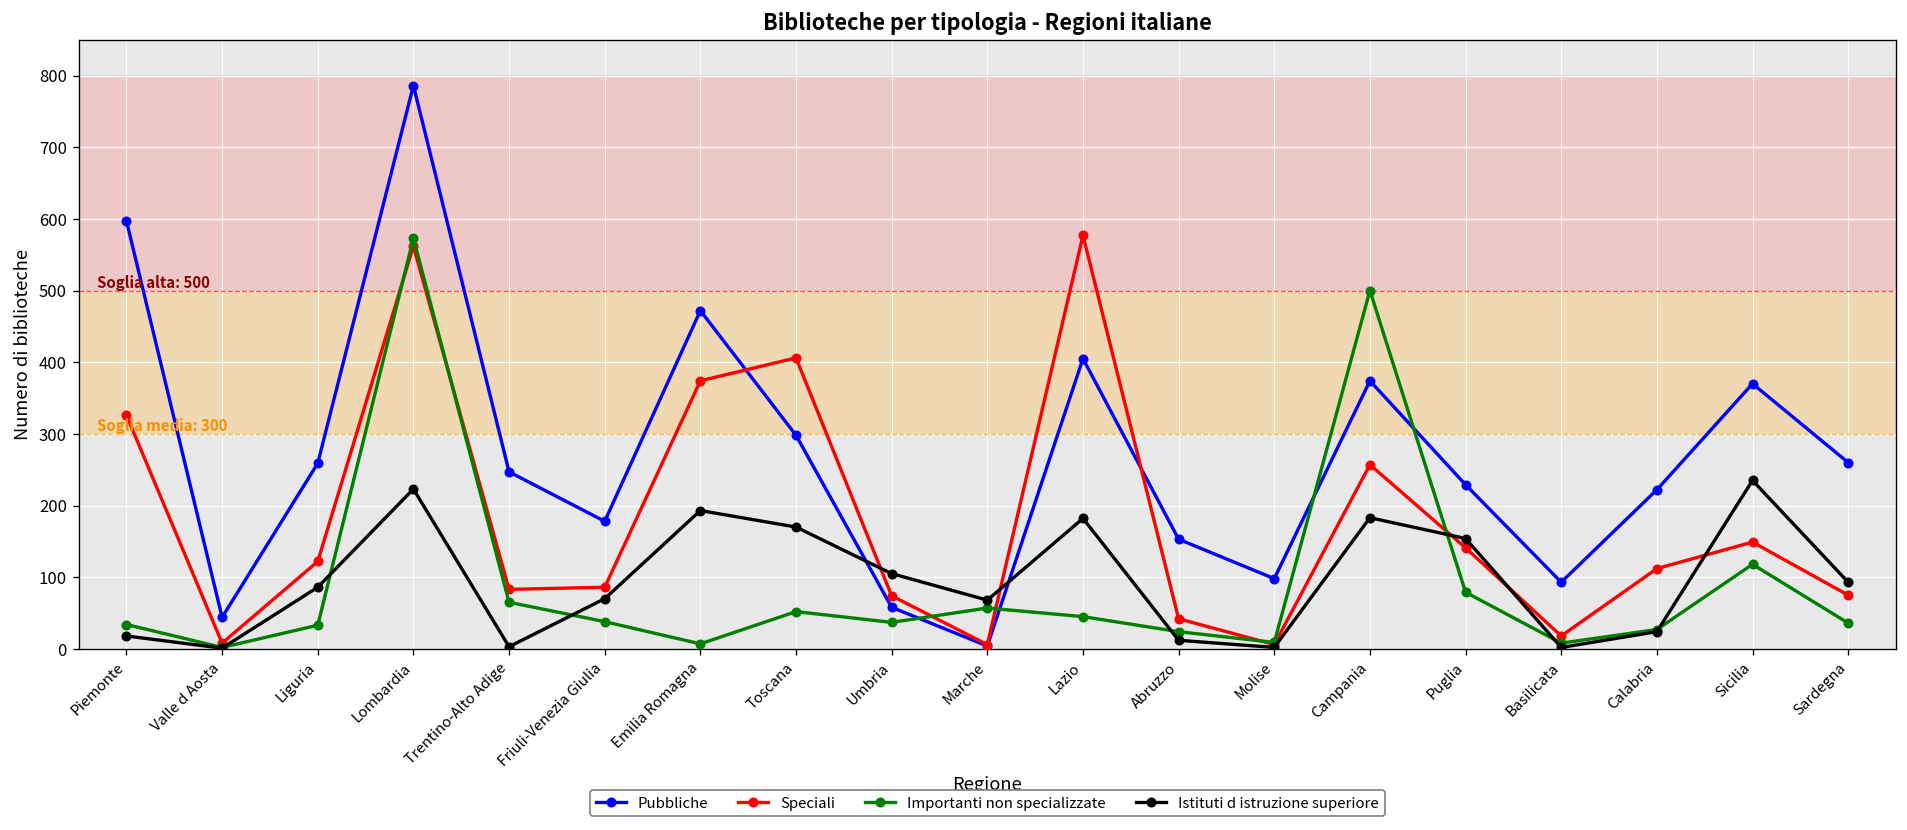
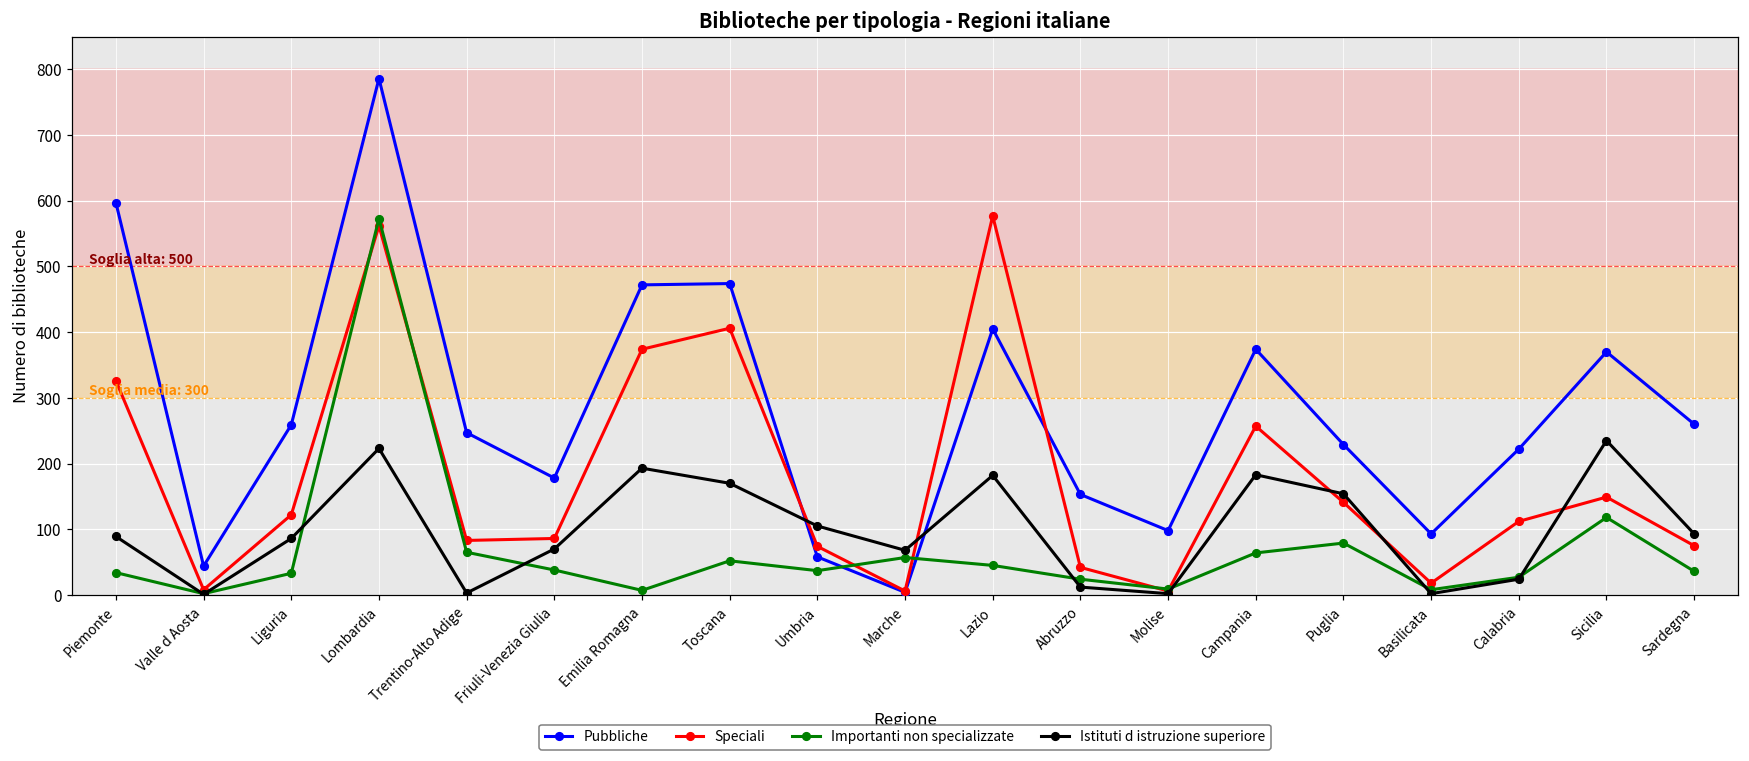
Istituti d istruzione superiore, Piemonte: 20 -> 90
Pubbliche, Toscana: 300 -> 470
Importanti non specializzate, Campania: 500 -> 60
